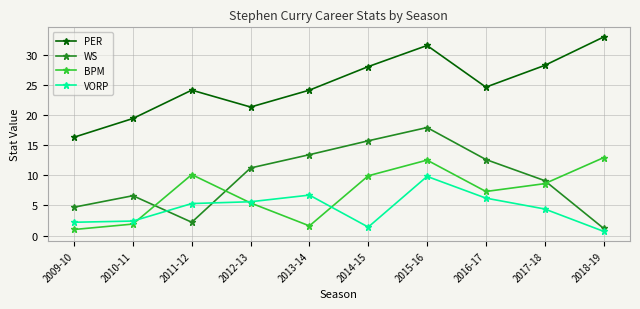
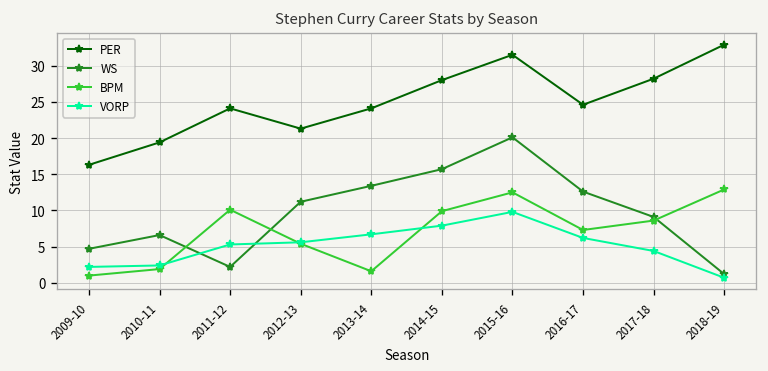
VORP, 2014-15: 1 -> 8
WS, 2015-16: 18 -> 20
